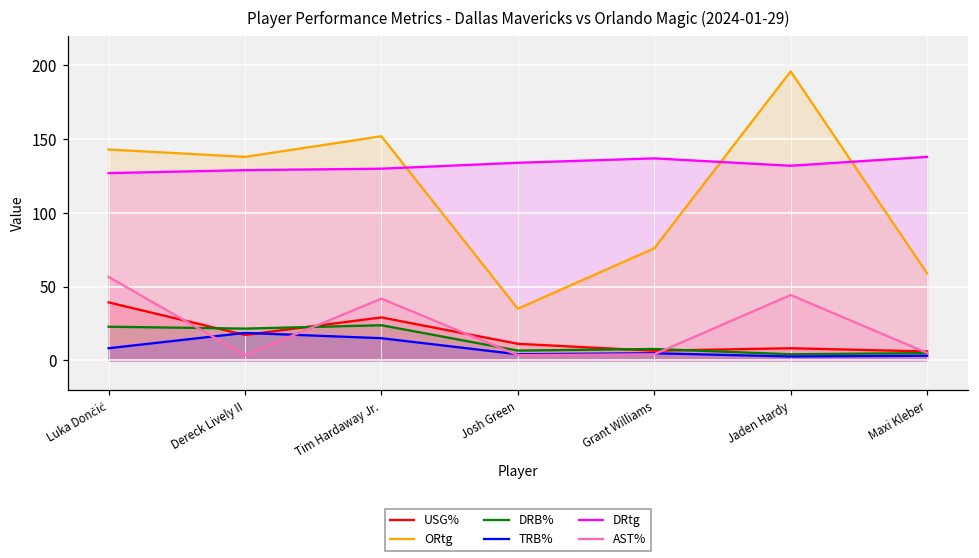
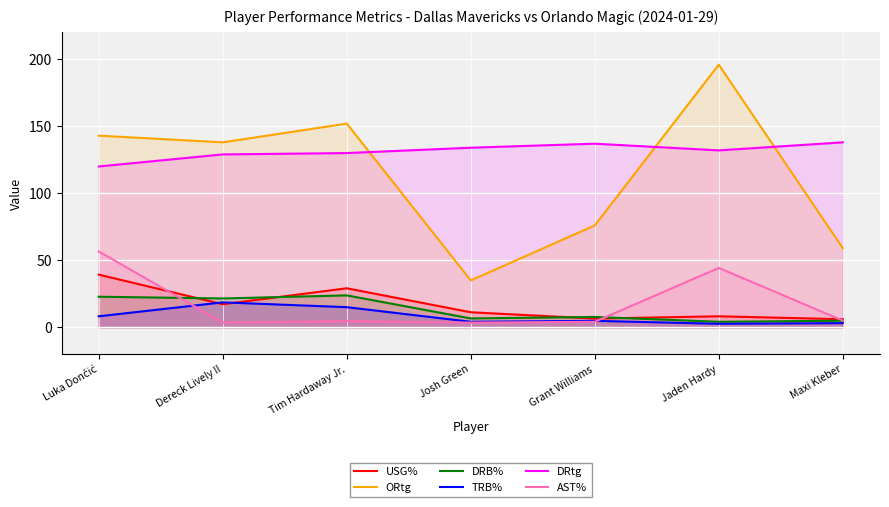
DRtg, Luka Dončić: 127 -> 120
AST%, Tim Hardaway Jr.: 42 -> 5
